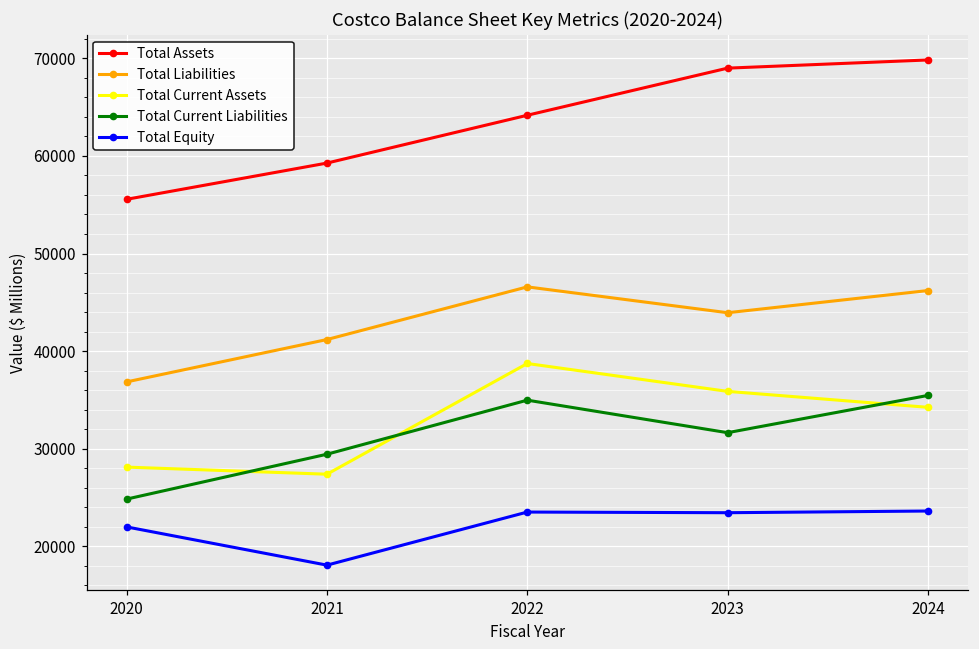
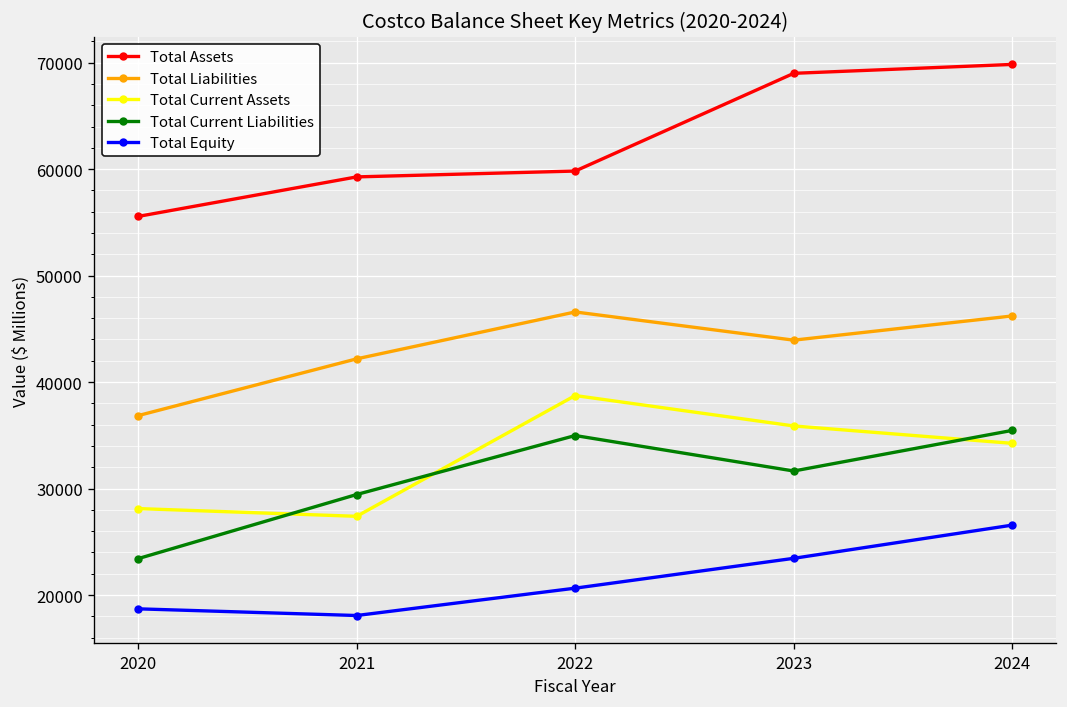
Total Current Liabilities, 2020: 25000 -> 23000
Total Equity, 2020: 22000 -> 19000
Total Liabilities, 2021: 41000 -> 42000
Total Assets, 2022: 64000 -> 60000
Total Equity, 2022: 24000 -> 21000
Total Equity, 2024: 24000 -> 27000
